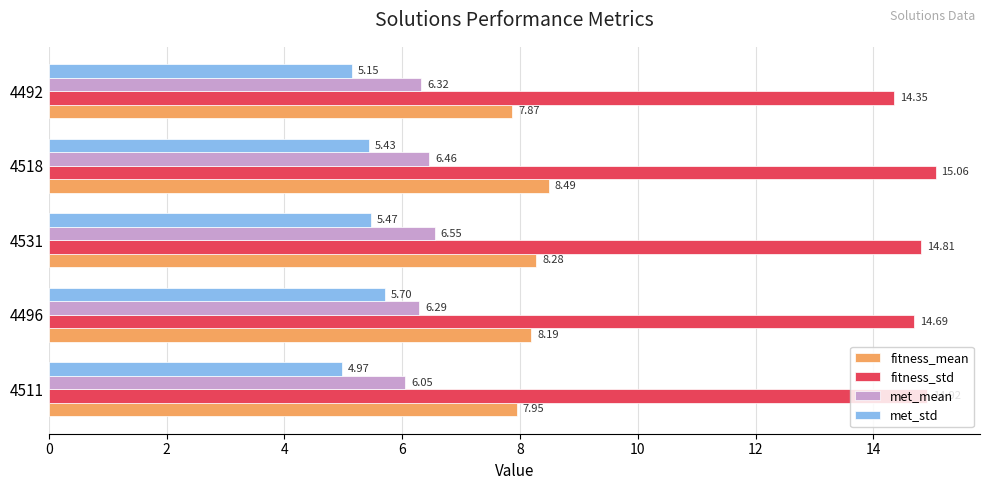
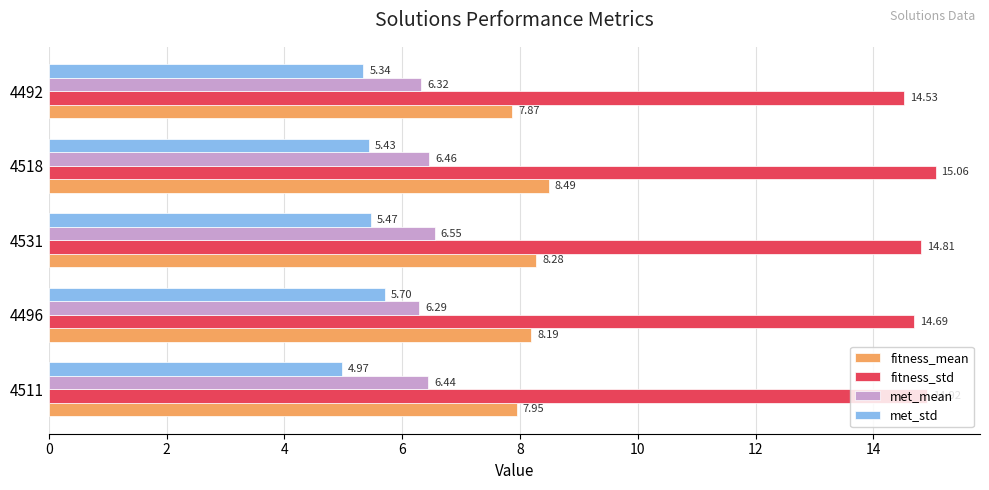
met_std, 4492: 5.15 -> 5.34
fitness_std, 4492: 14.35 -> 14.53
met_mean, 4511: 6.05 -> 6.44
